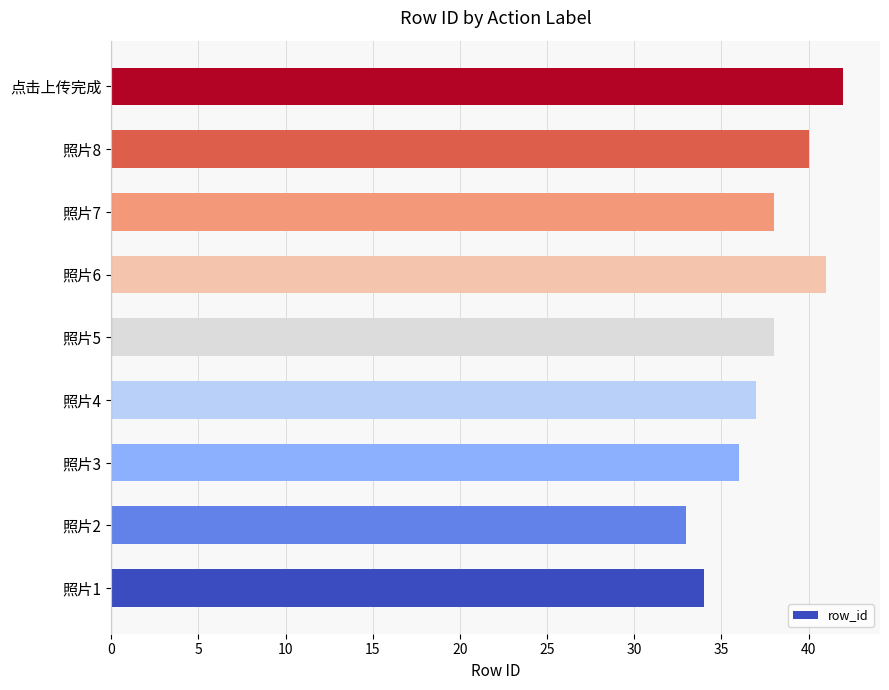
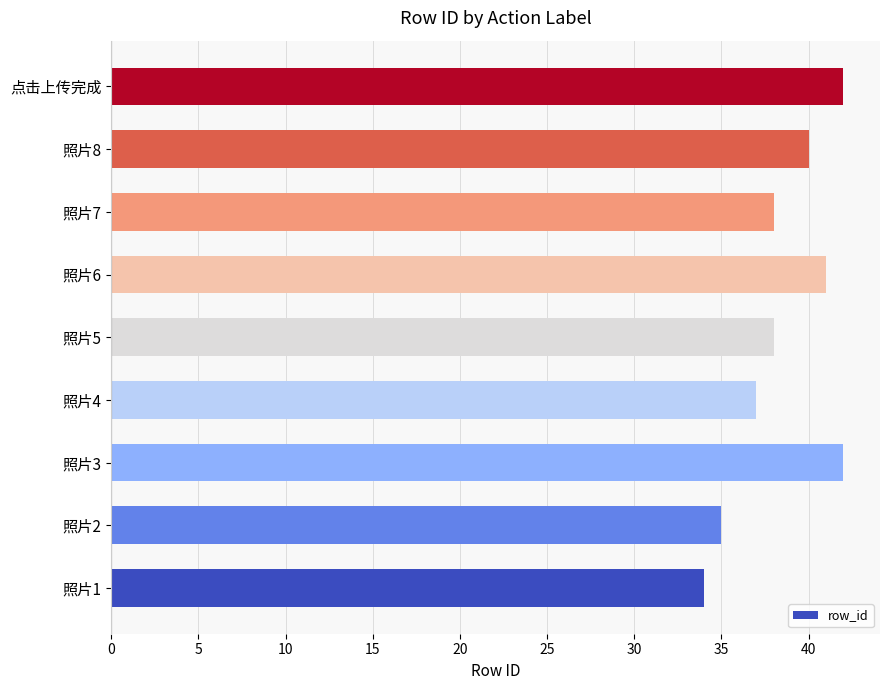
照片3: 36 -> 42
照片2: 33 -> 35
